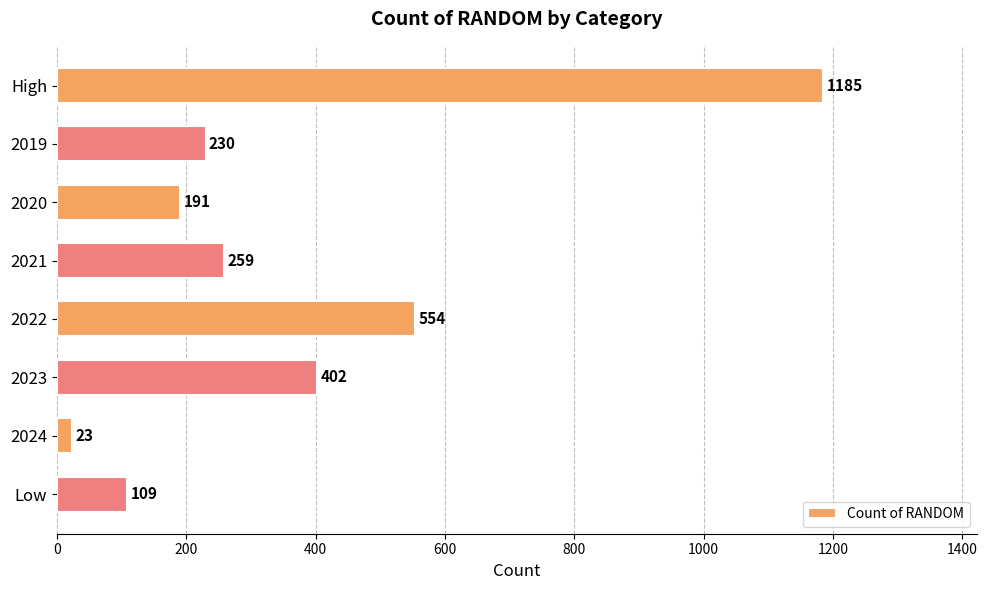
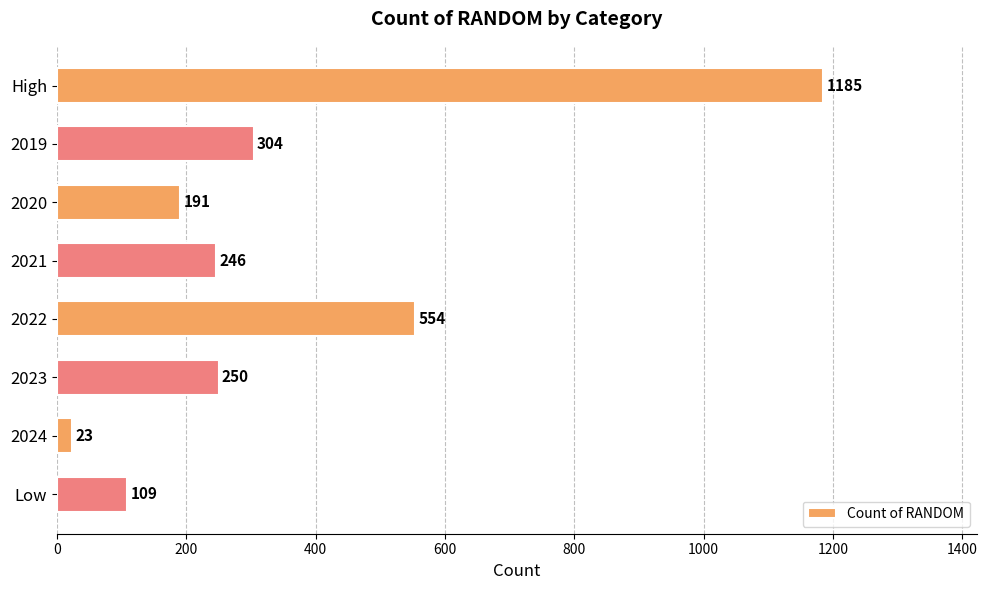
2019: 230 -> 304
2021: 259 -> 246
2023: 402 -> 250
